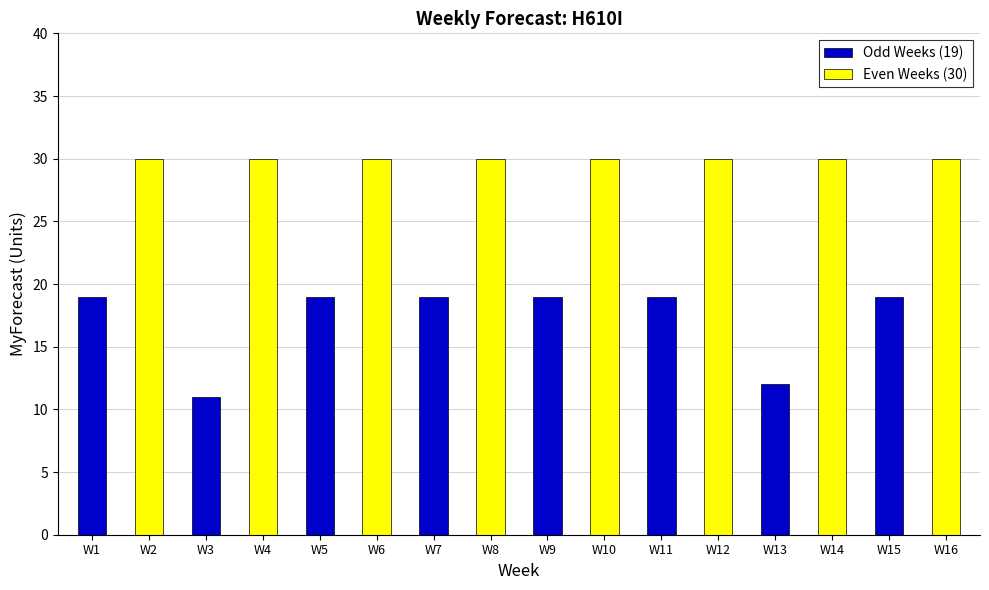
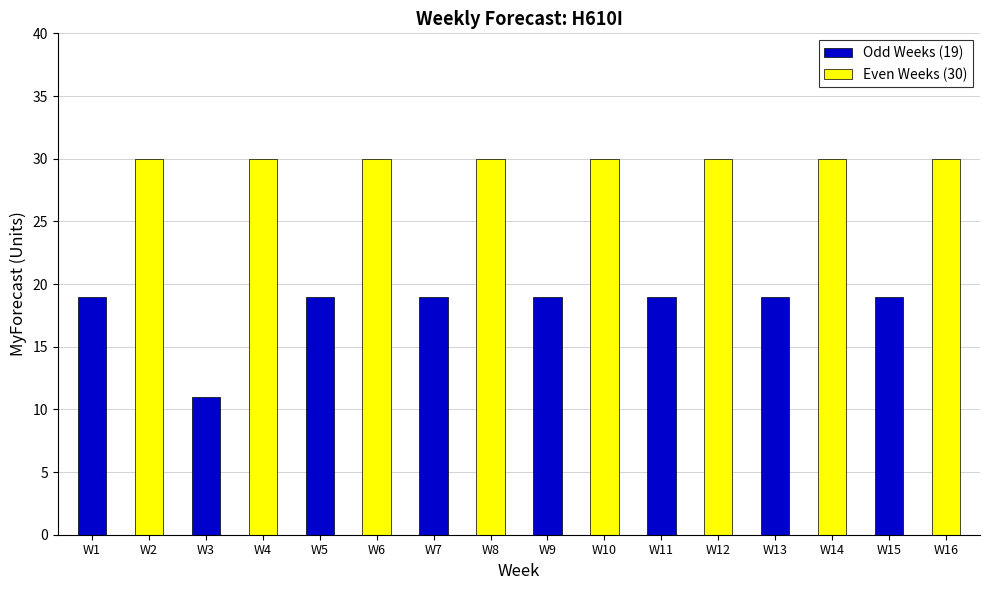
W13: 12 -> 19
